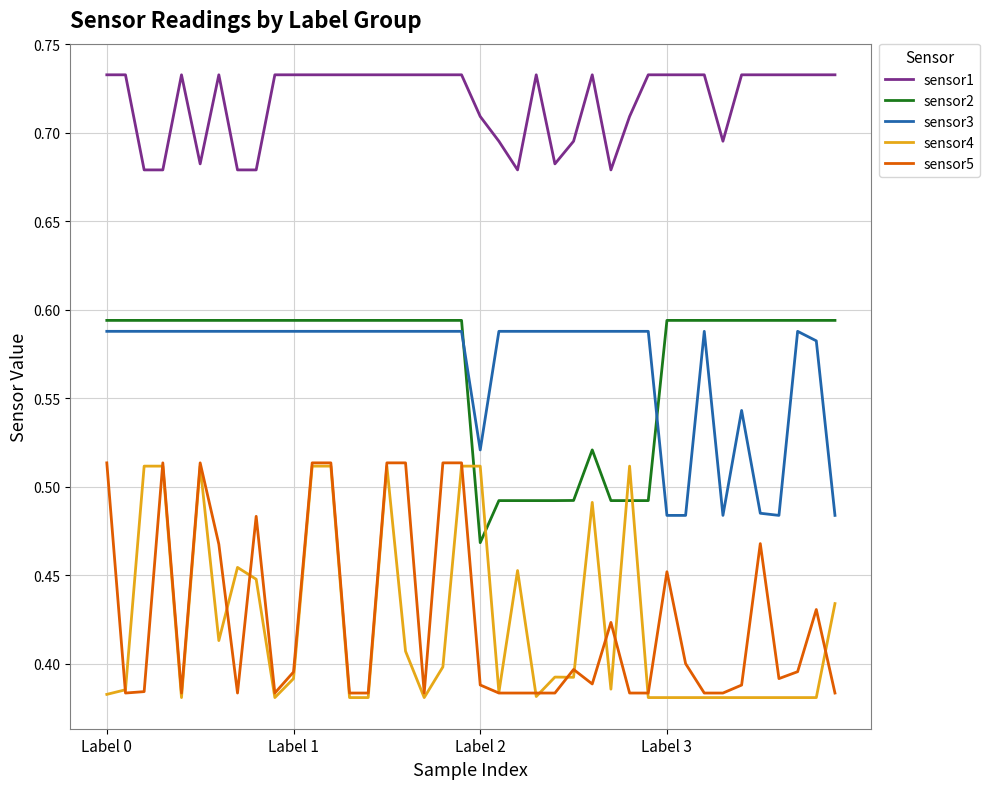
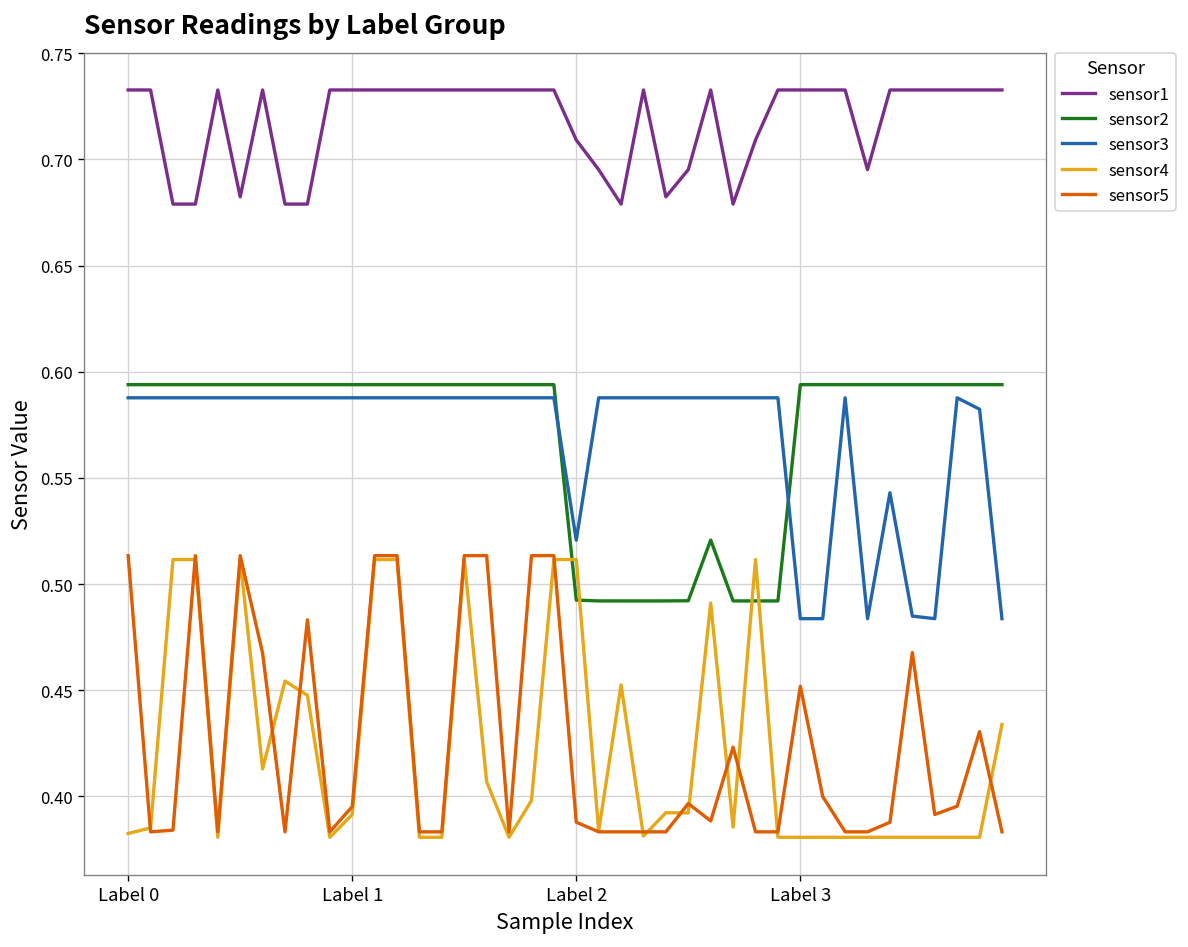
sensor2, Label 2: 0.468 -> 0.492
